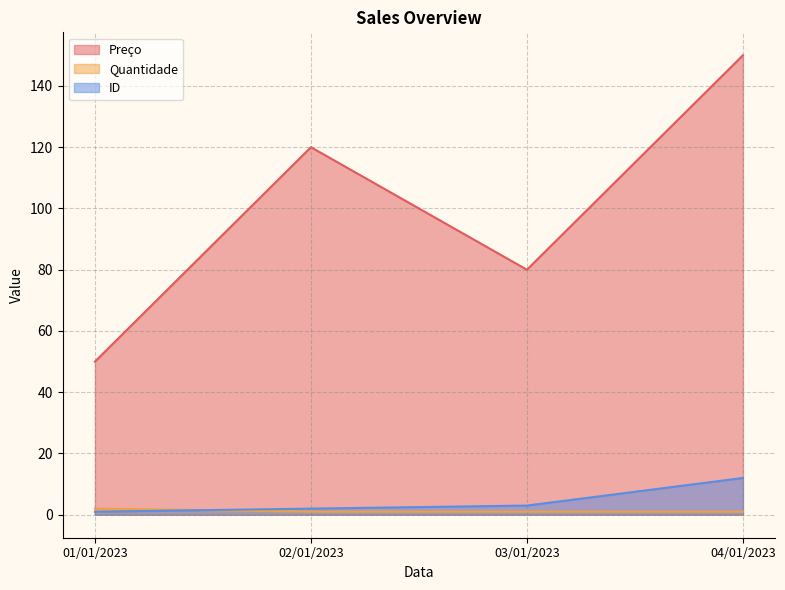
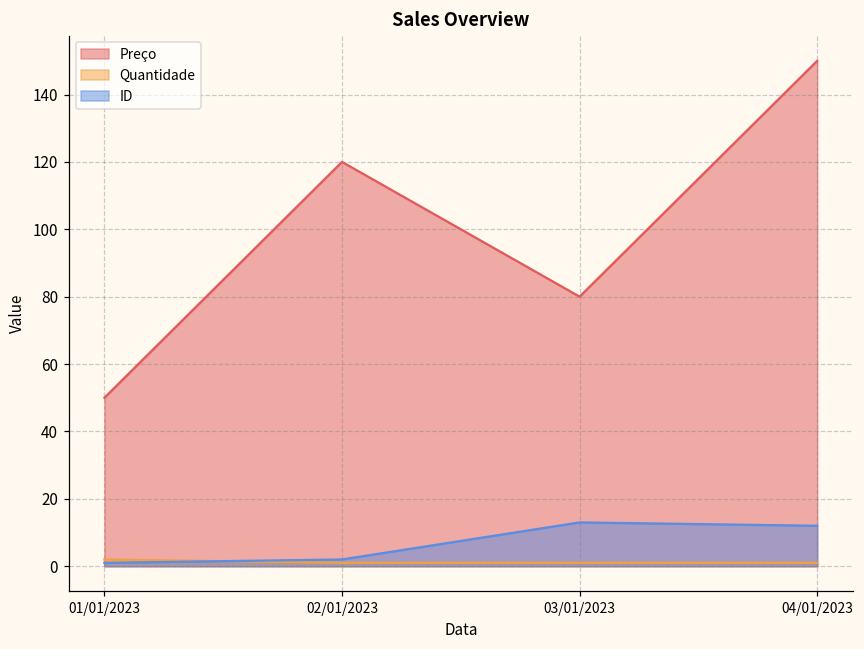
ID, 03/01/2023: 3 -> 13
